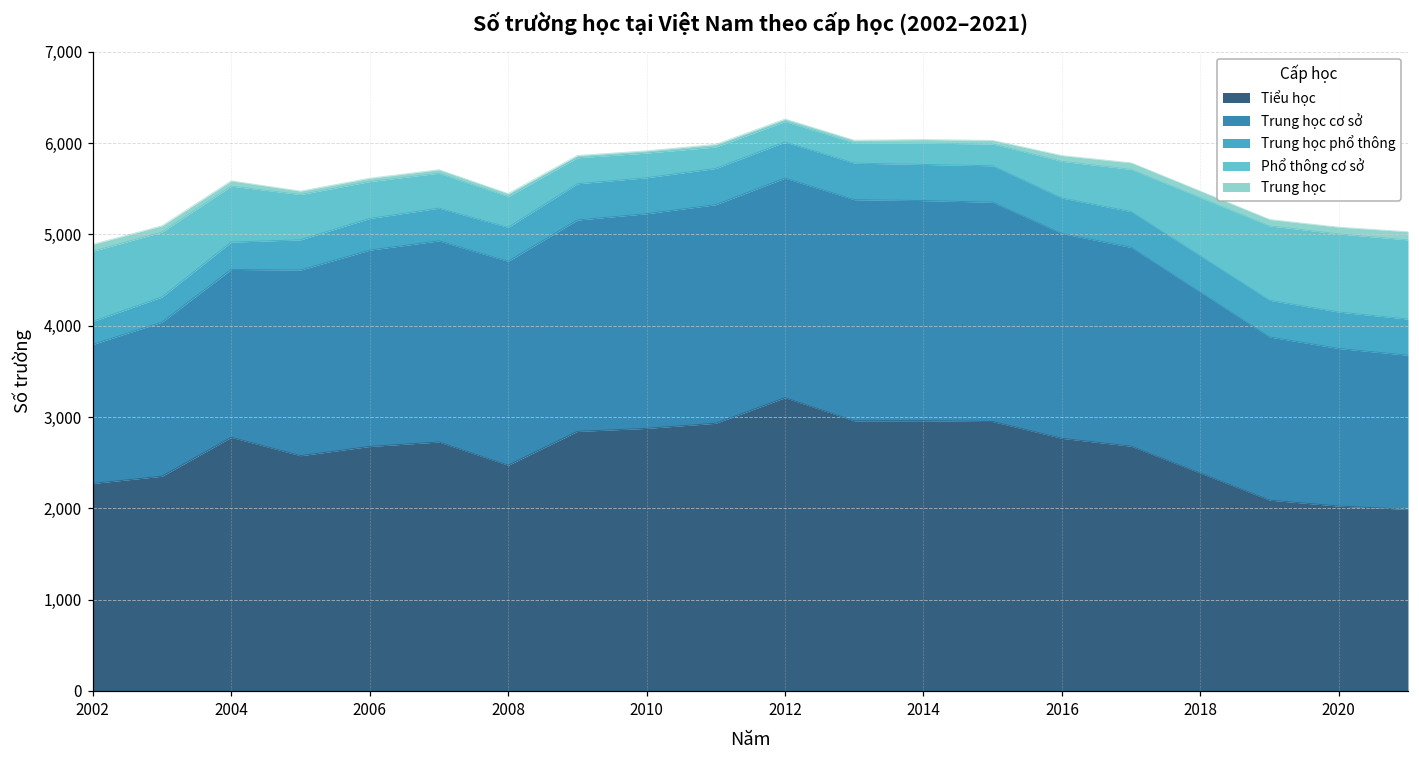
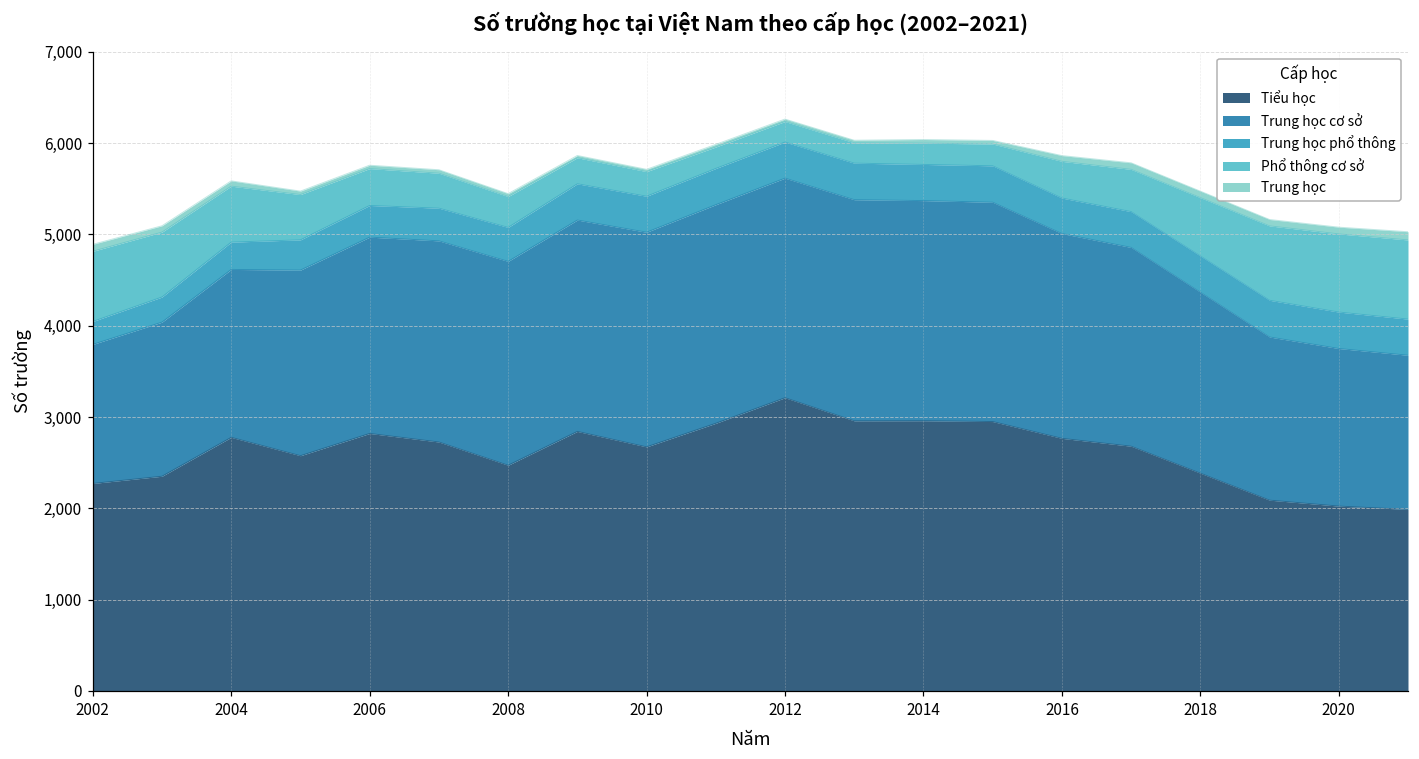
Tiểu học, 2006: 2,700 -> 2,800
Tiểu học, 2010: 2,900 -> 2,700
